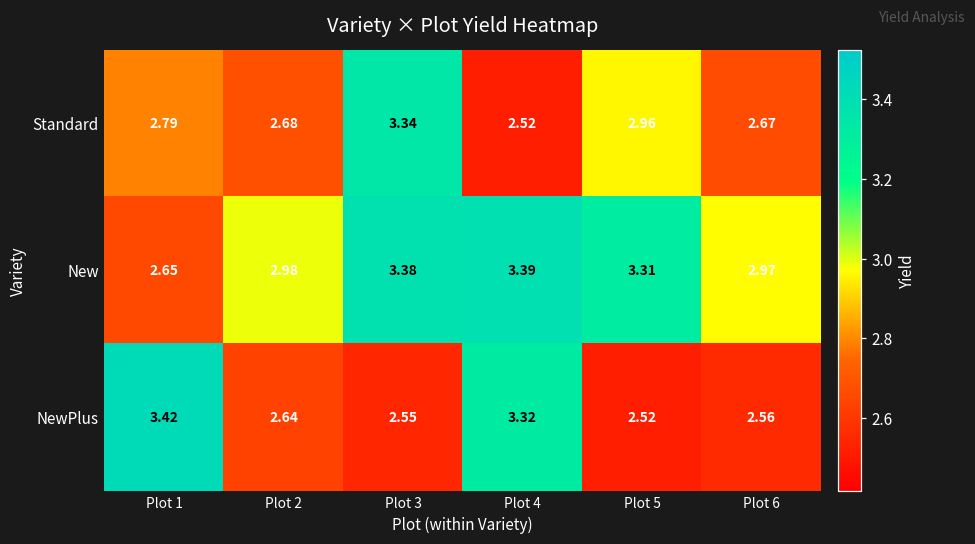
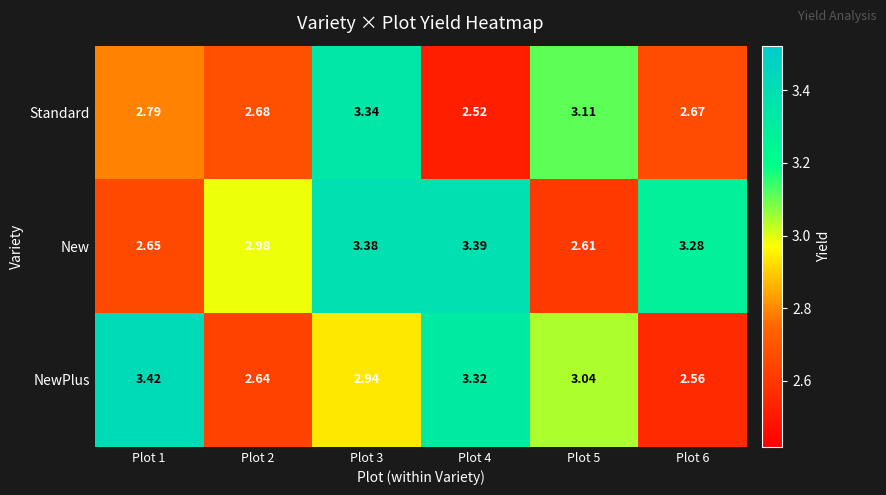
Standard, Plot 5: 2.96 -> 3.11
New, Plot 5: 3.31 -> 2.61
New, Plot 6: 2.97 -> 3.28
NewPlus, Plot 3: 2.55 -> 2.94
NewPlus, Plot 5: 2.52 -> 3.04
